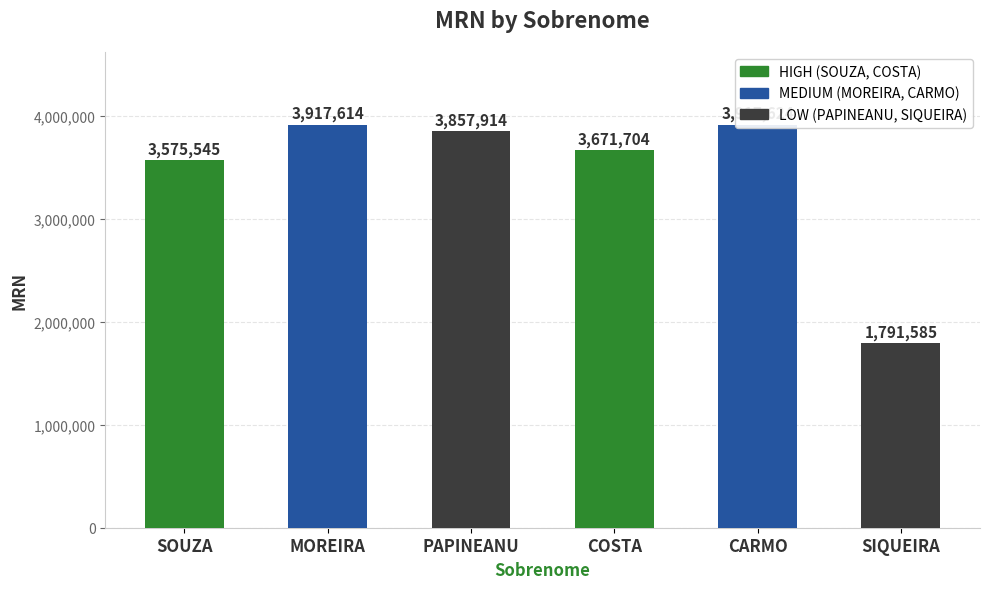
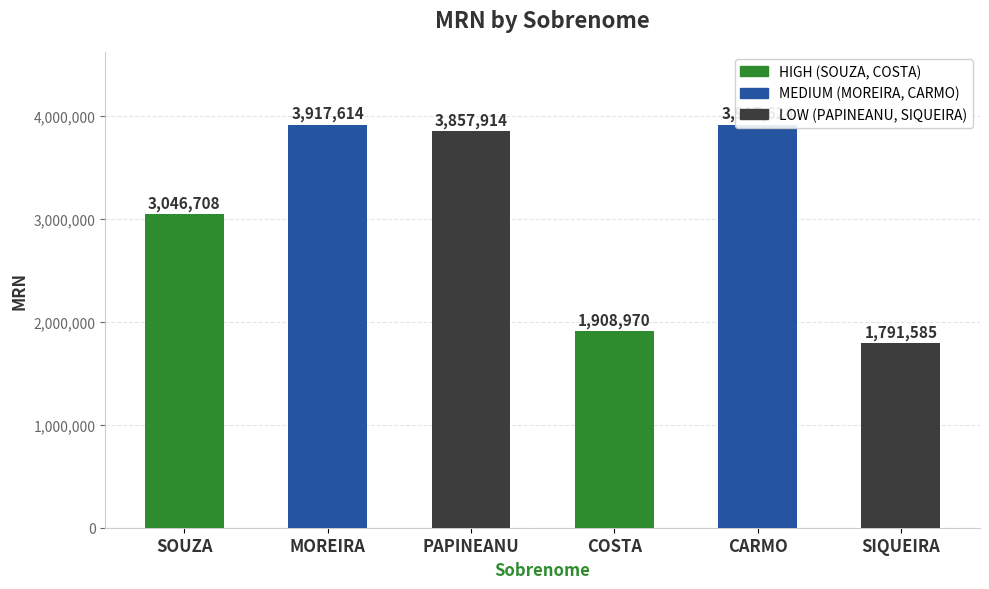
SOUZA: 3,575,545 -> 3,046,708
COSTA: 3,671,704 -> 1,908,970
